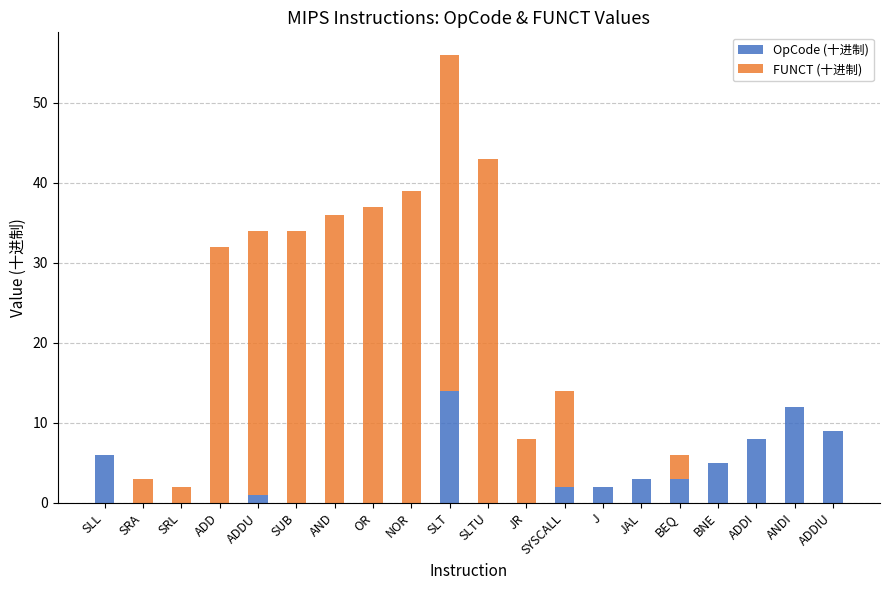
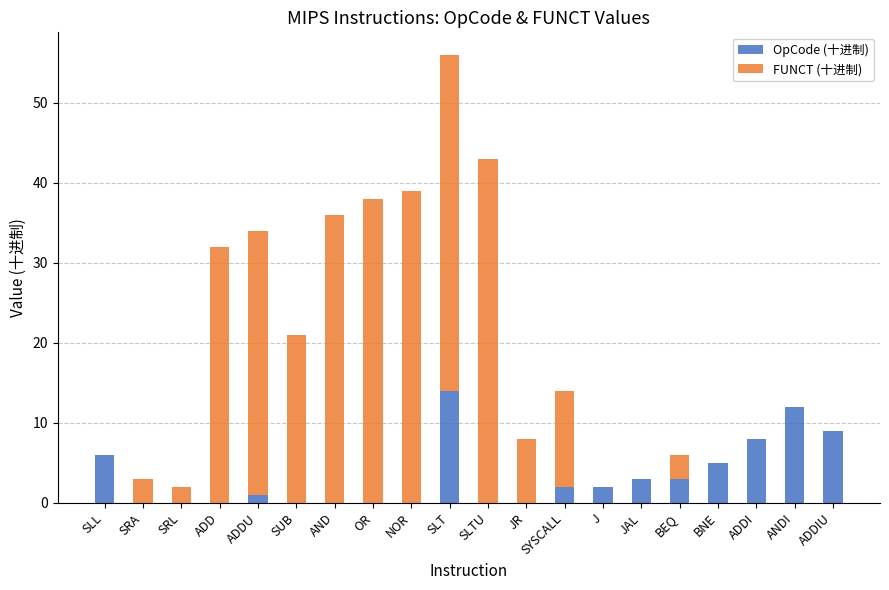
FUNCT (十进制), SUB: 34 -> 21
FUNCT (十进制), OR: 37 -> 38
